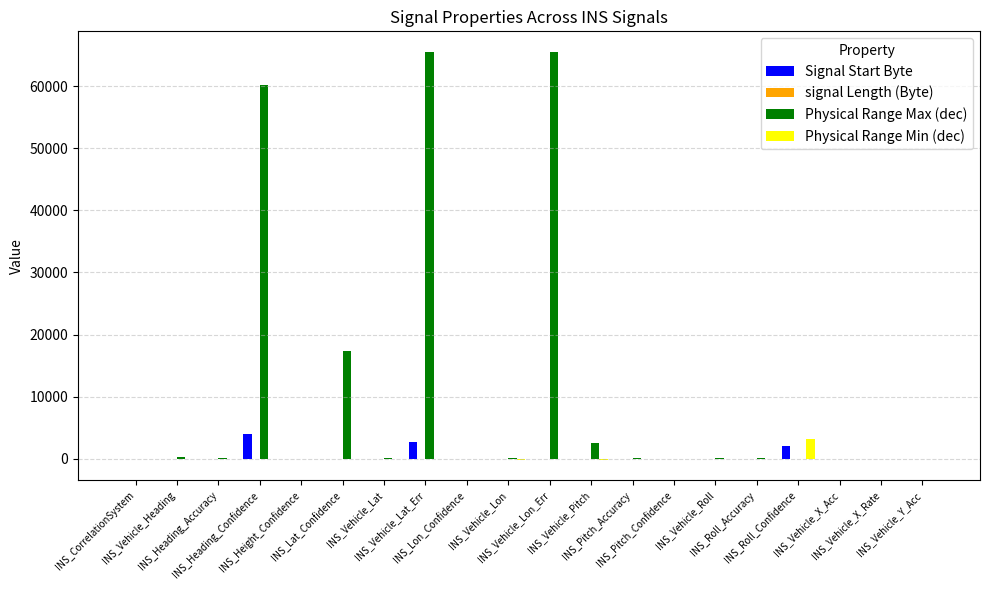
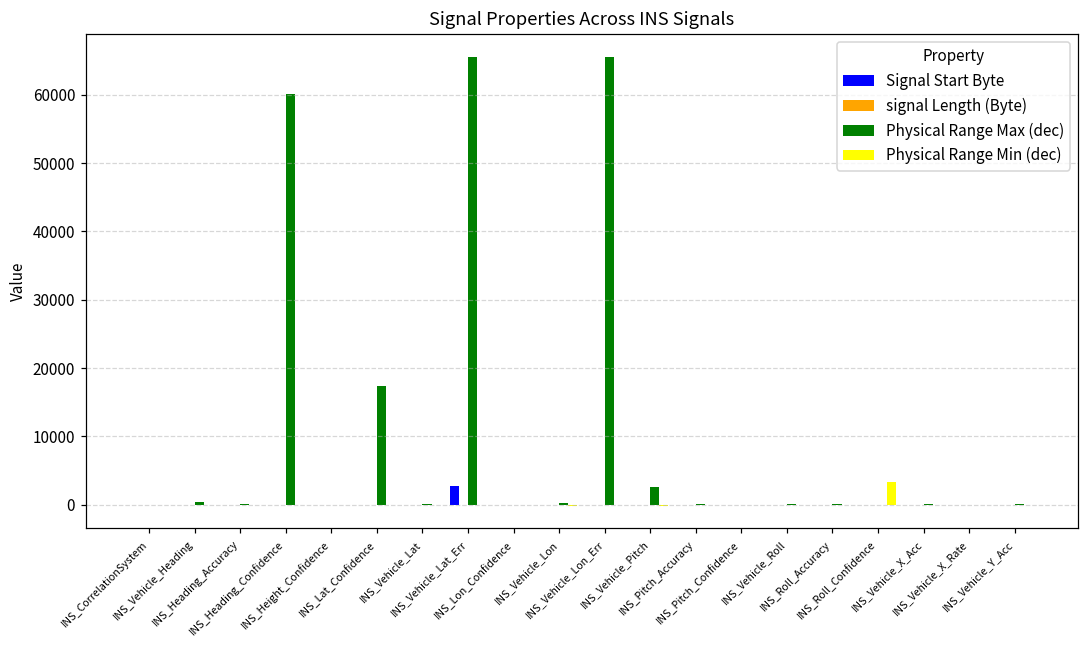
Signal Start Byte, INS_Heading_Confidence: 4000 -> 0
Signal Start Byte, INS_Roll_Confidence: 2000 -> 0
